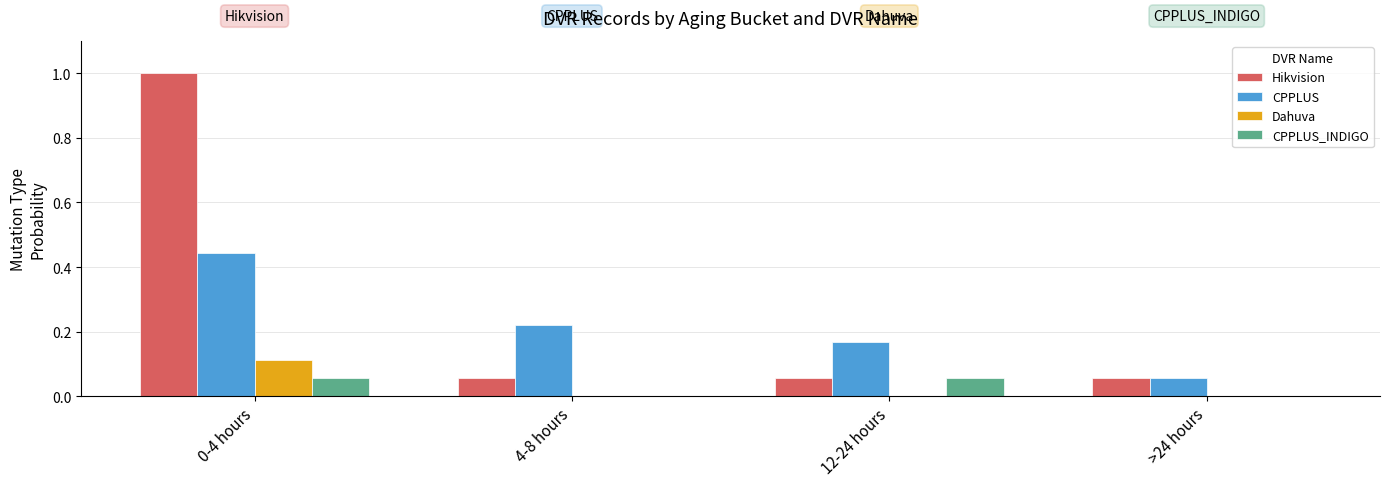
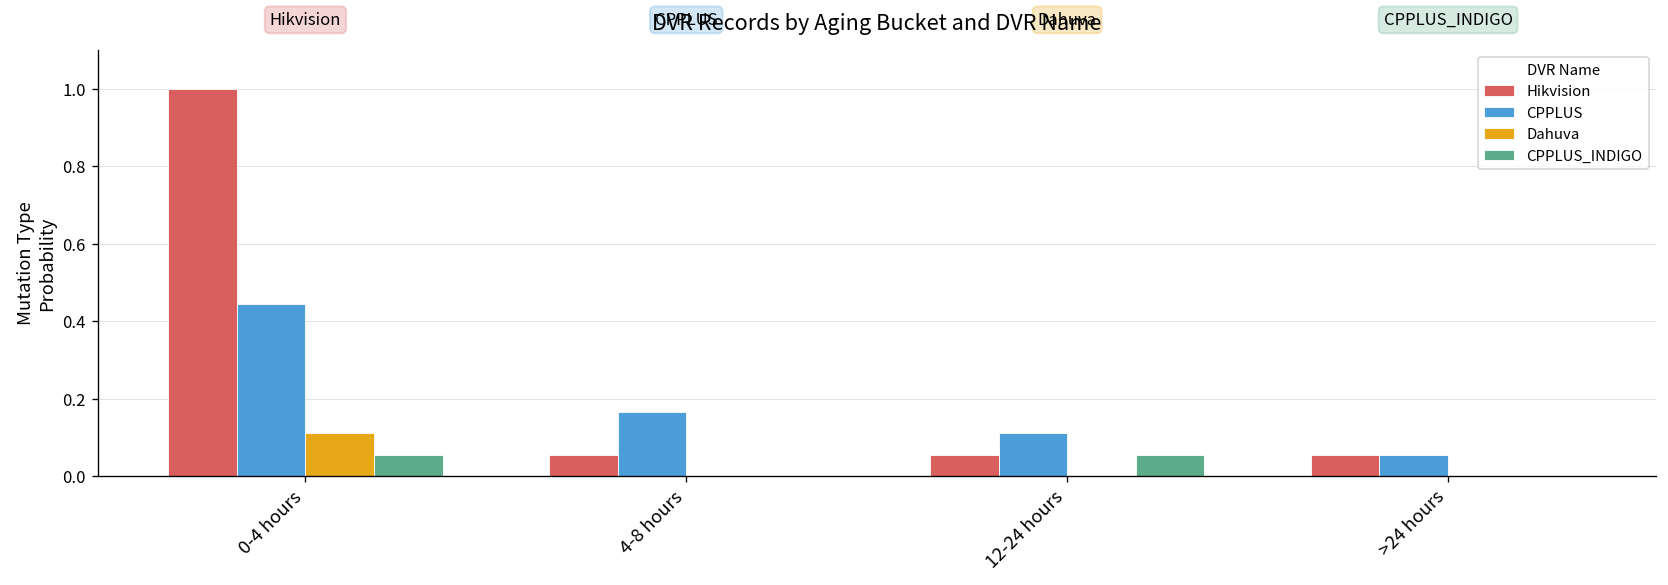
CPPLUS, 4-8 hours: 0.22 -> 0.17
CPPLUS, 12-24 hours: 0.17 -> 0.11
